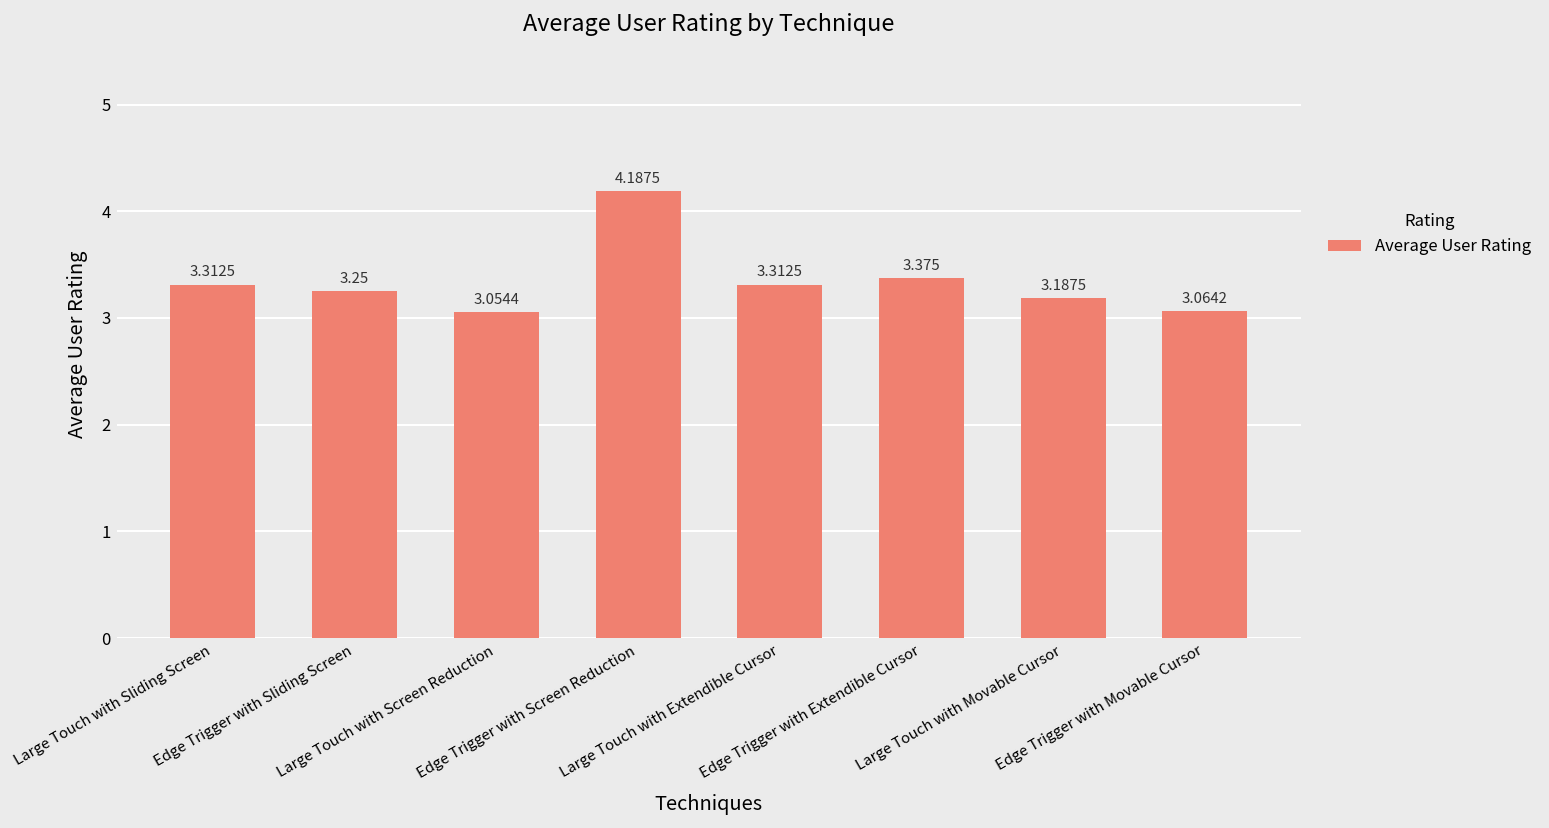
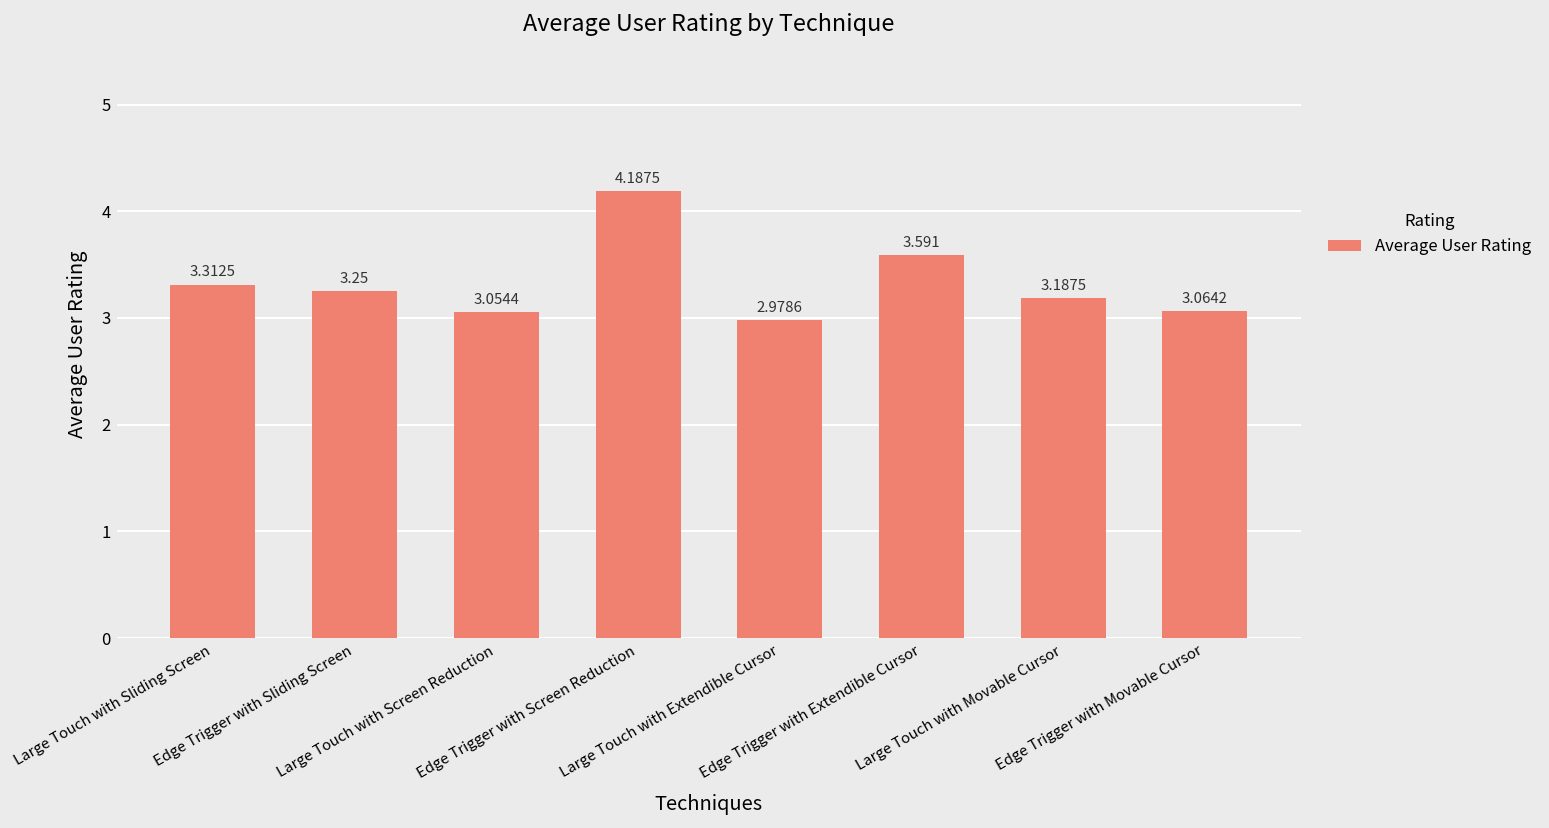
Large Touch with Extendible Cursor: 3.3125 -> 2.9786
Edge Trigger with Extendible Cursor: 3.375 -> 3.591
